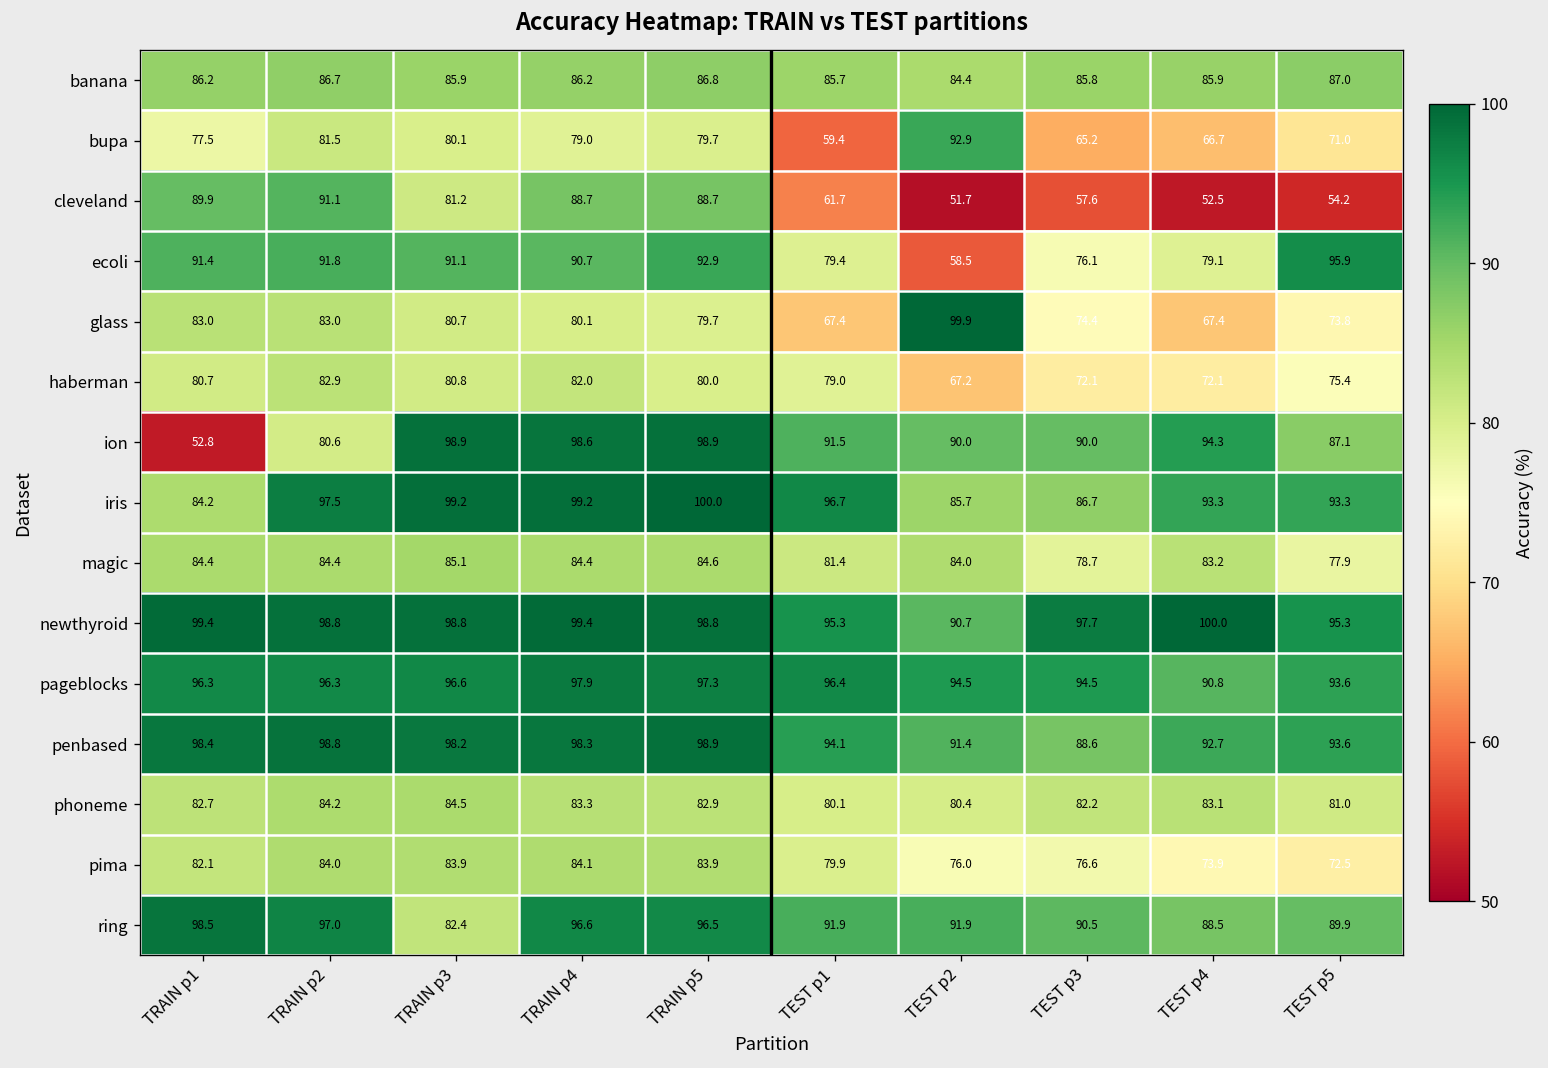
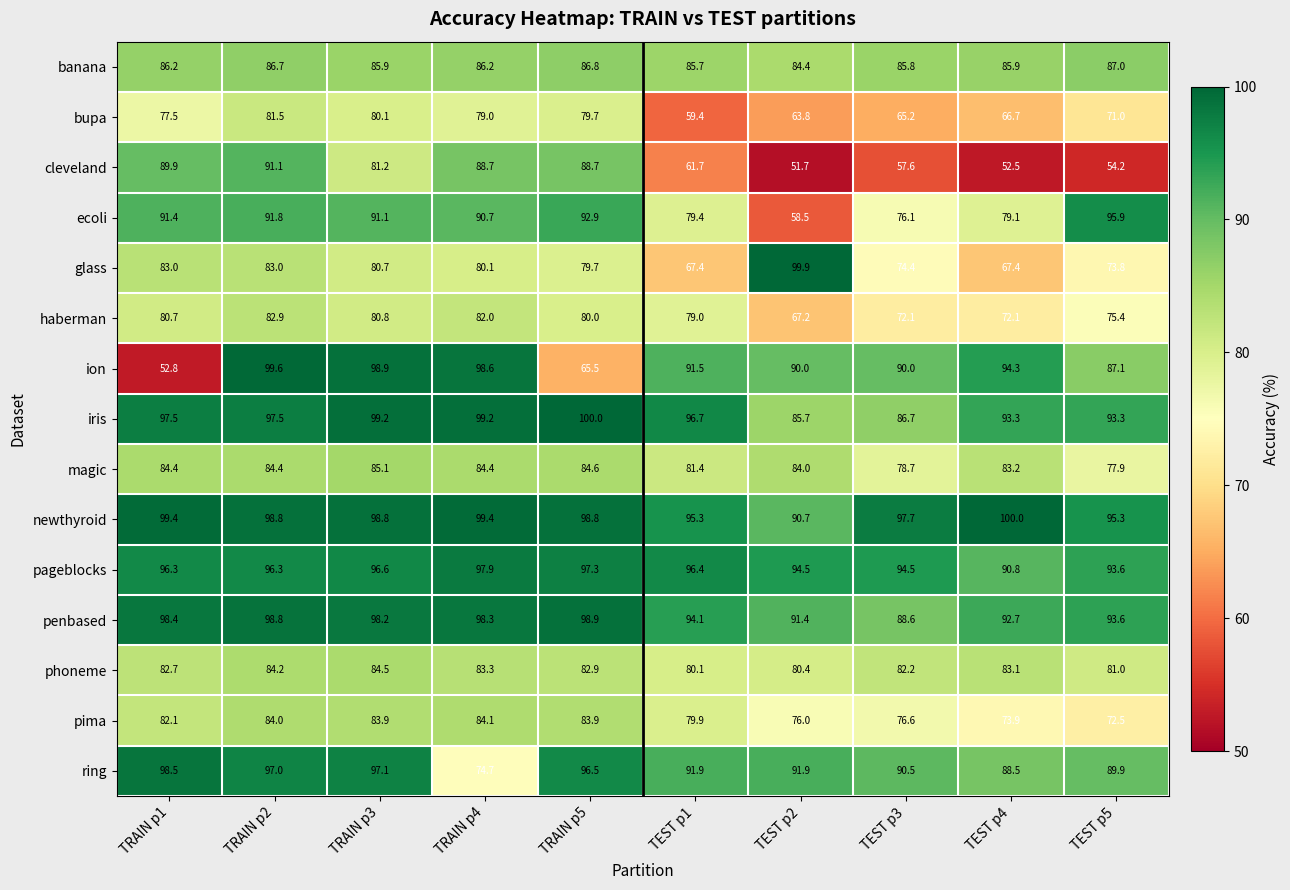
bupa, TEST p2: 92.9 -> 63.8
ion, TRAIN p2: 80.6 -> 99.6
ion, TRAIN p5: 98.9 -> 65.5
iris, TRAIN p1: 84.2 -> 97.5
ring, TRAIN p3: 82.4 -> 97.1
ring, TRAIN p4: 96.6 -> 74.7
